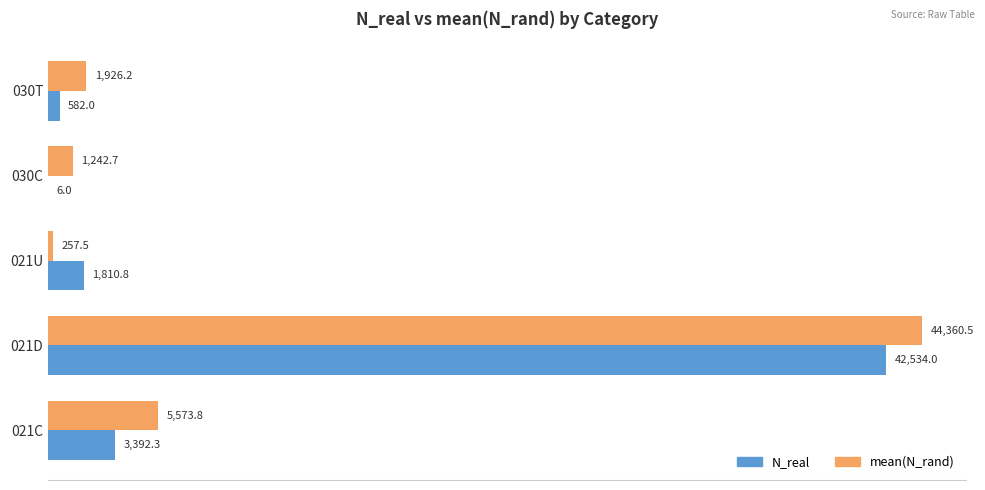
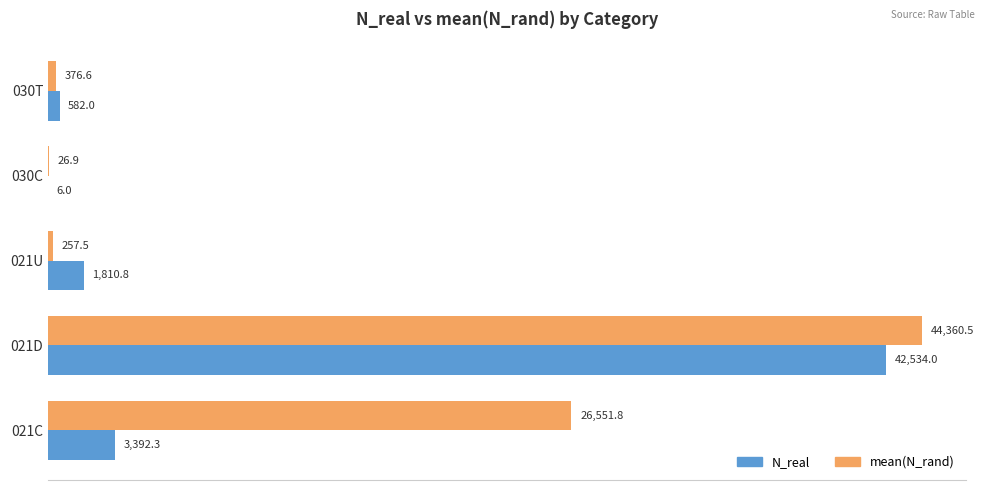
mean(N_rand), 030T: 1,926.2 -> 376.6
mean(N_rand), 030C: 1,242.7 -> 26.9
mean(N_rand), 021C: 5,573.8 -> 26,551.8
